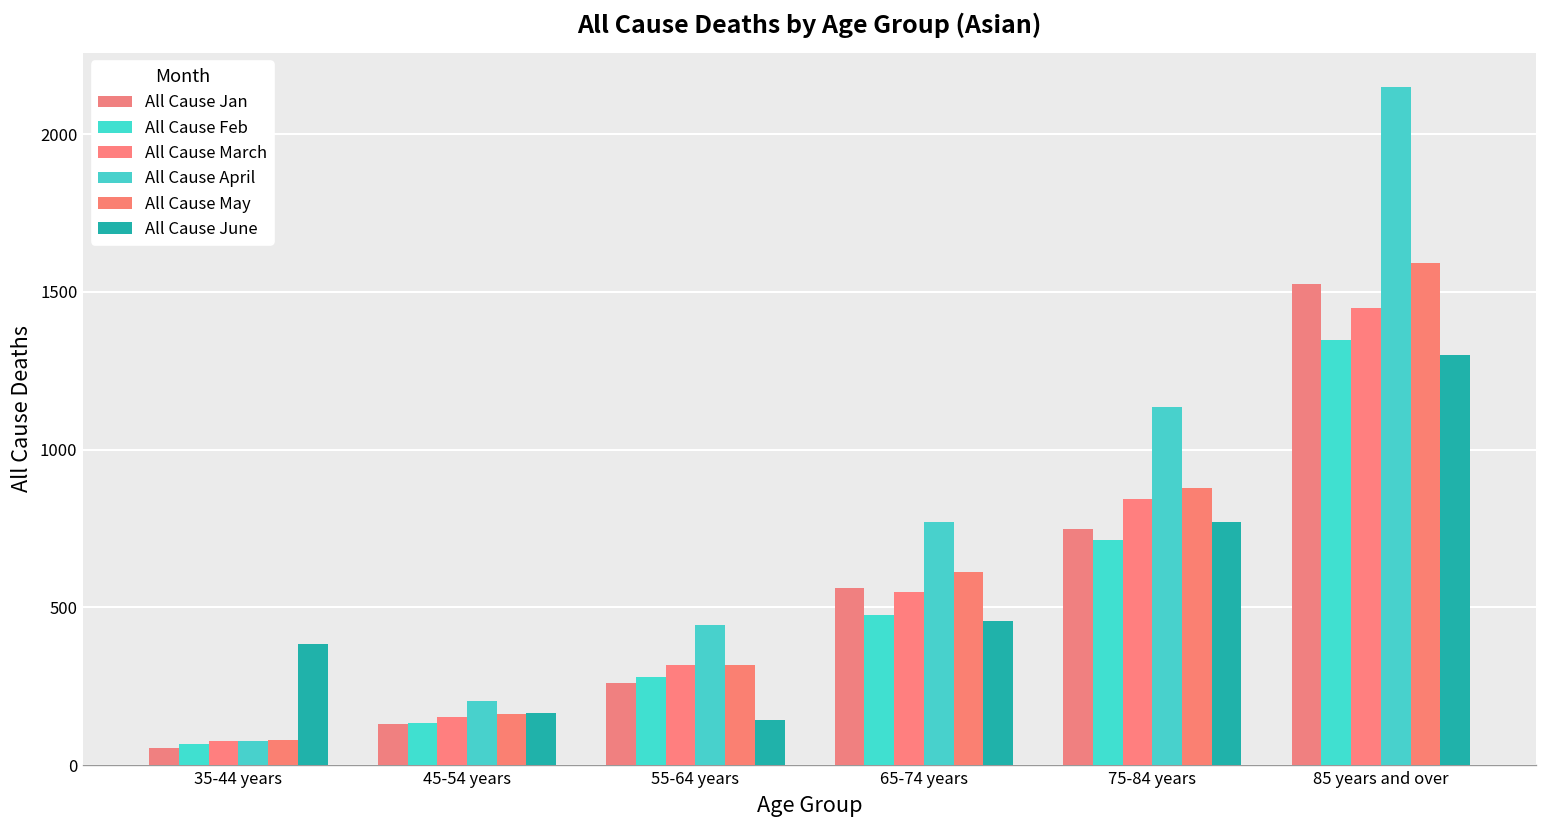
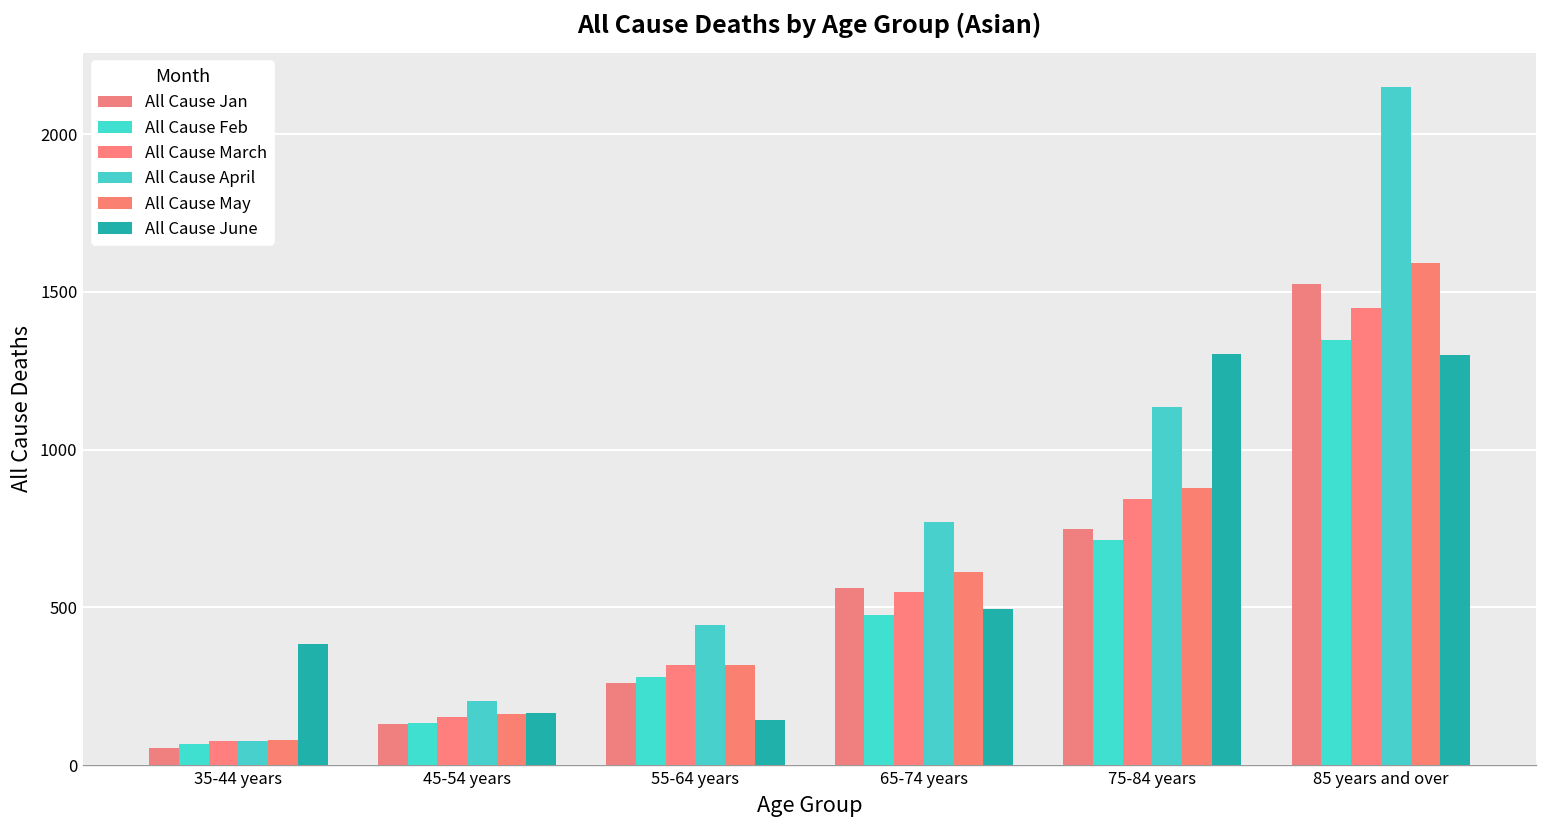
All Cause June, 65-74 years: 460 -> 500
All Cause June, 75-84 years: 770 -> 1300
